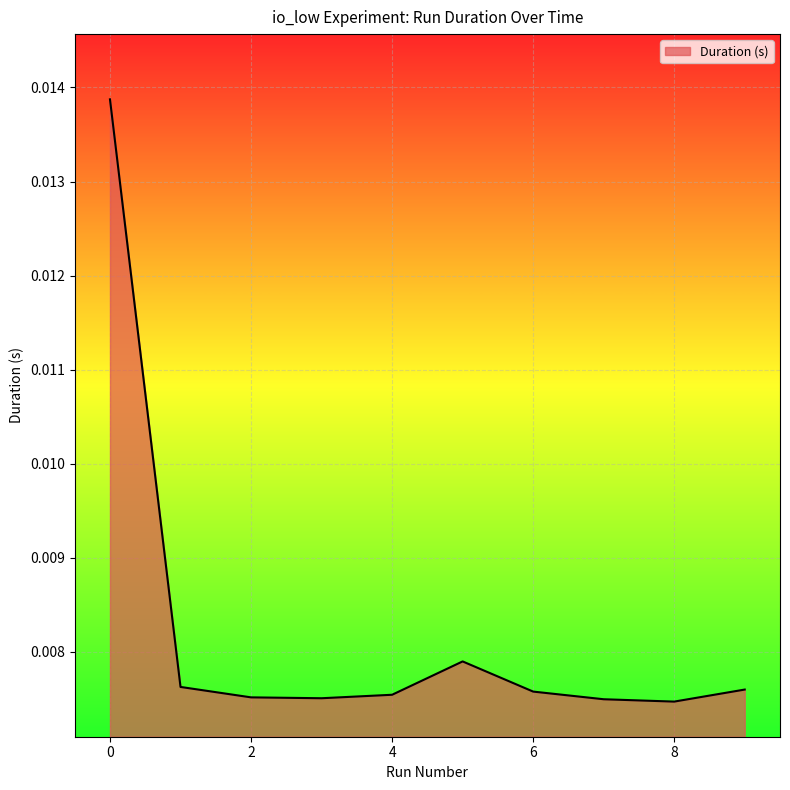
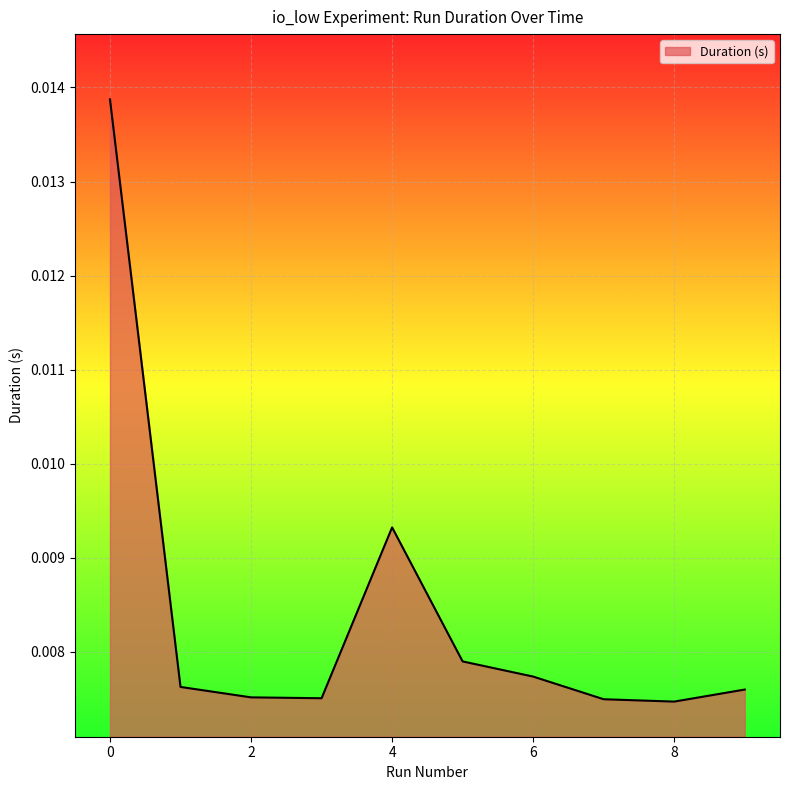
4: 0.0075 -> 0.0093
6: 0.0076 -> 0.0077
